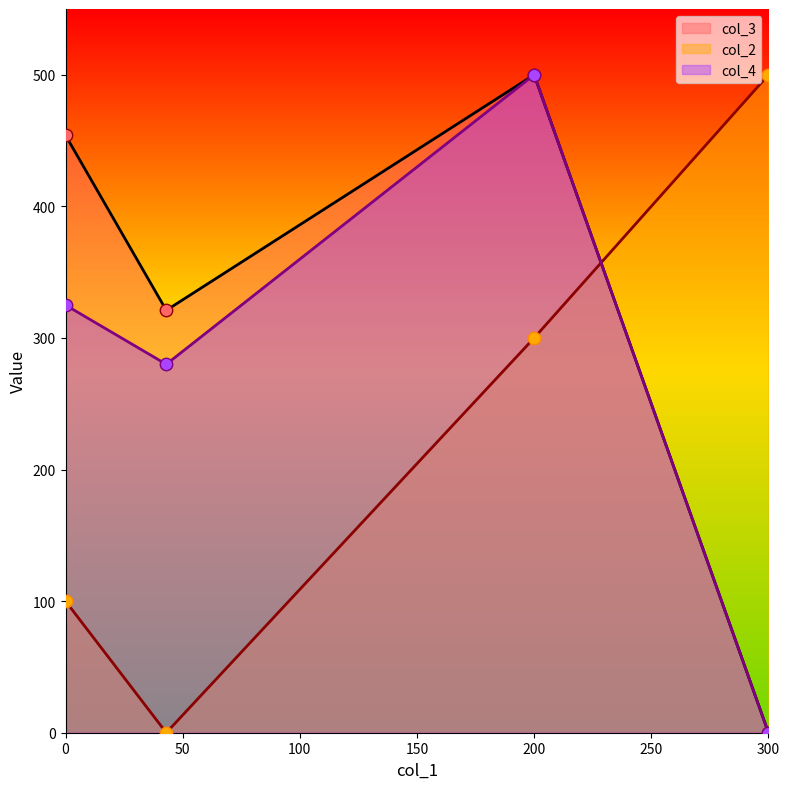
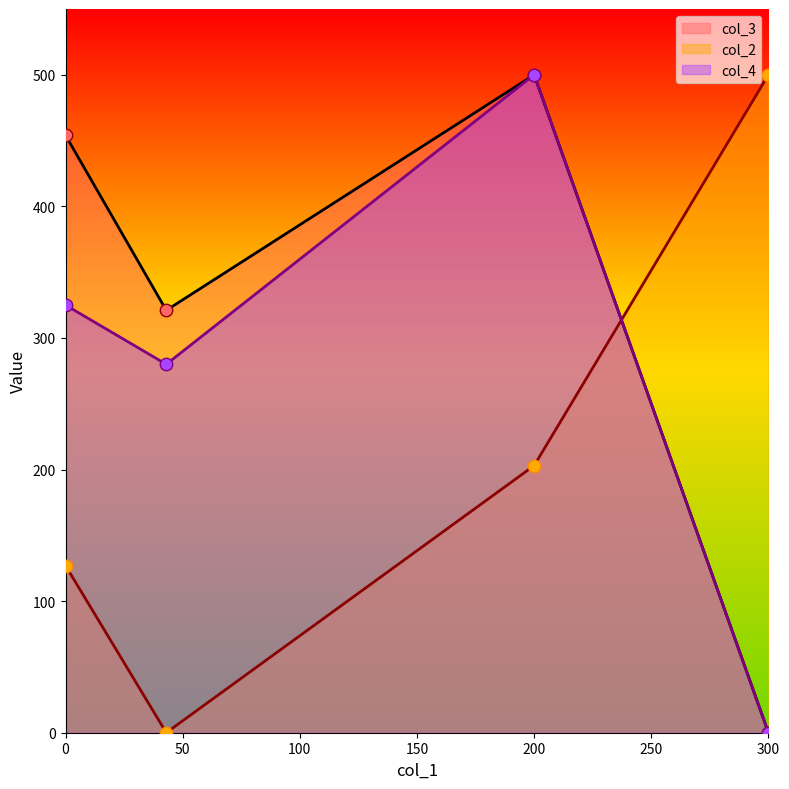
col_2, 0: 100 -> 127
col_2, 200: 300 -> 203
